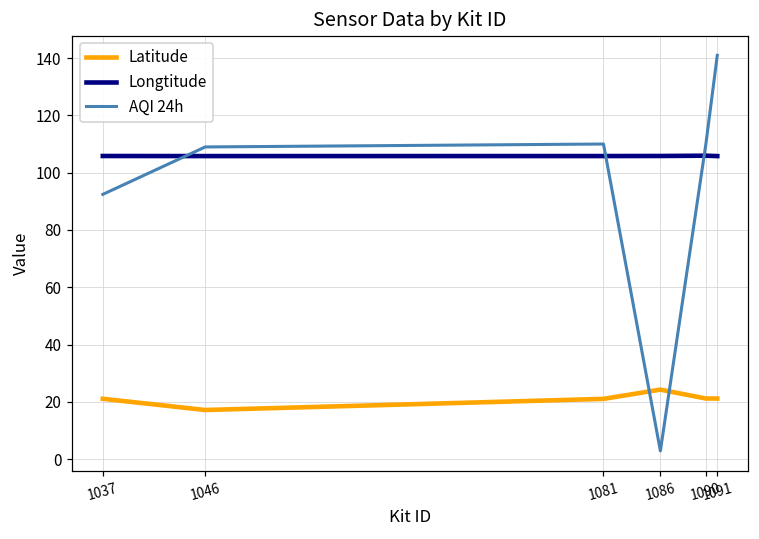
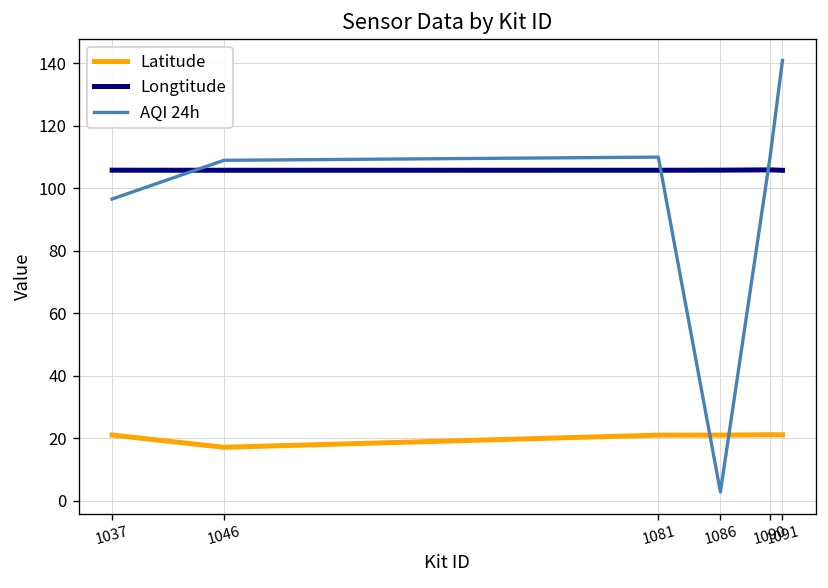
AQI 24h, 1037: 92 -> 97
Latitude, 1086: 24 -> 21
